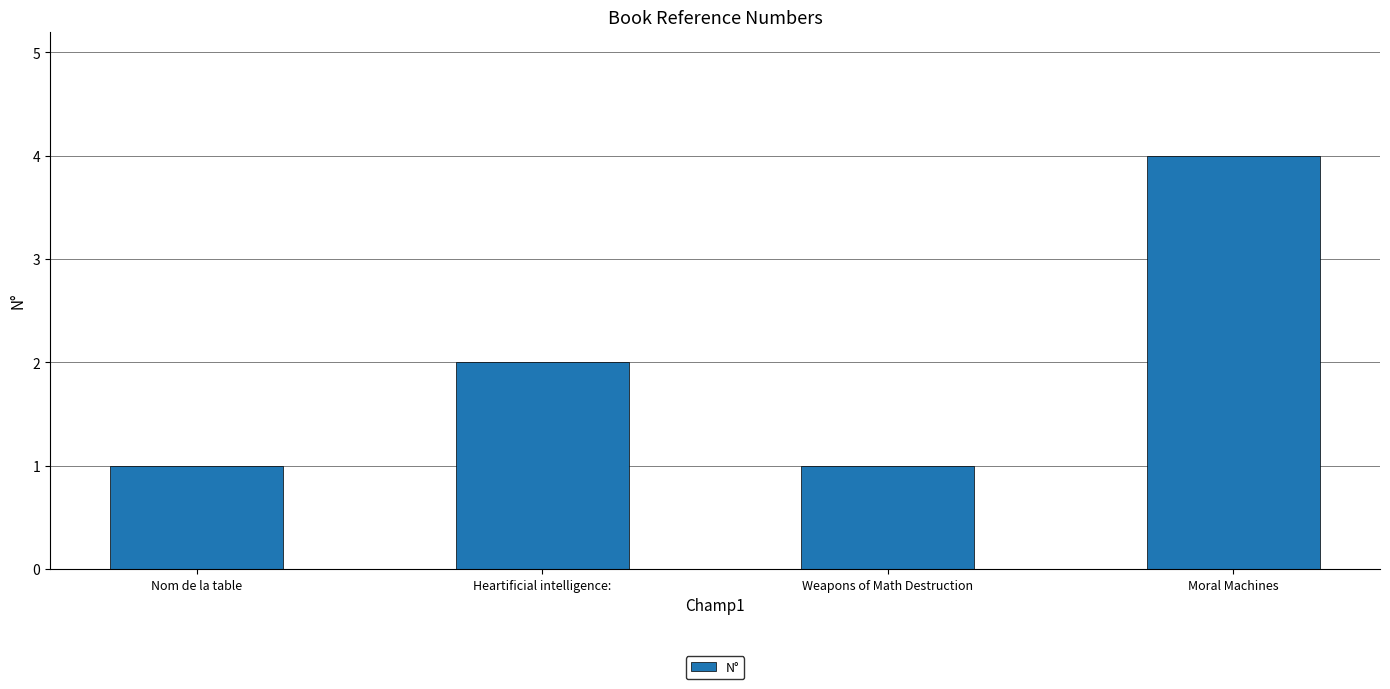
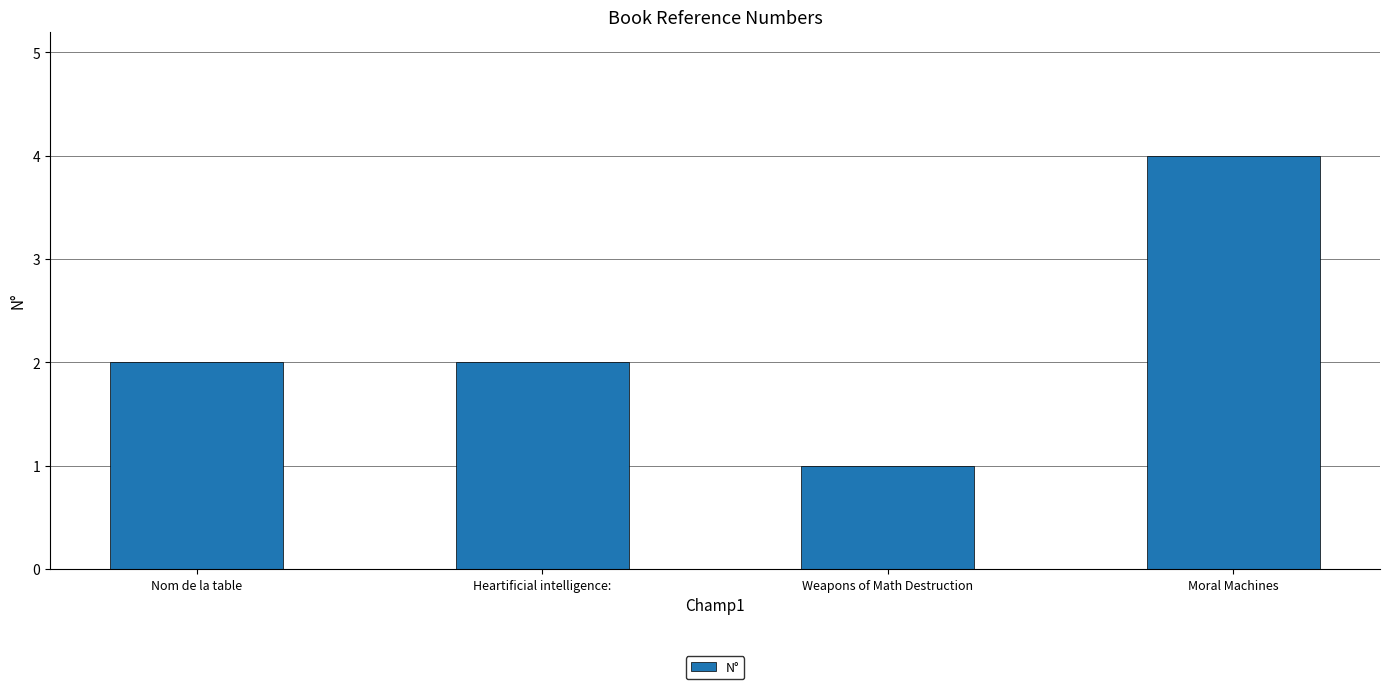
Nom de la table: 1 -> 2
